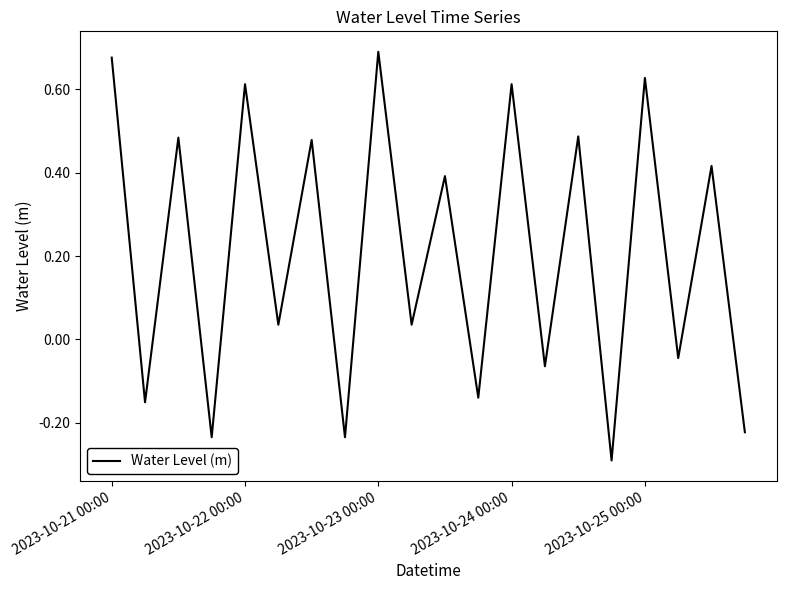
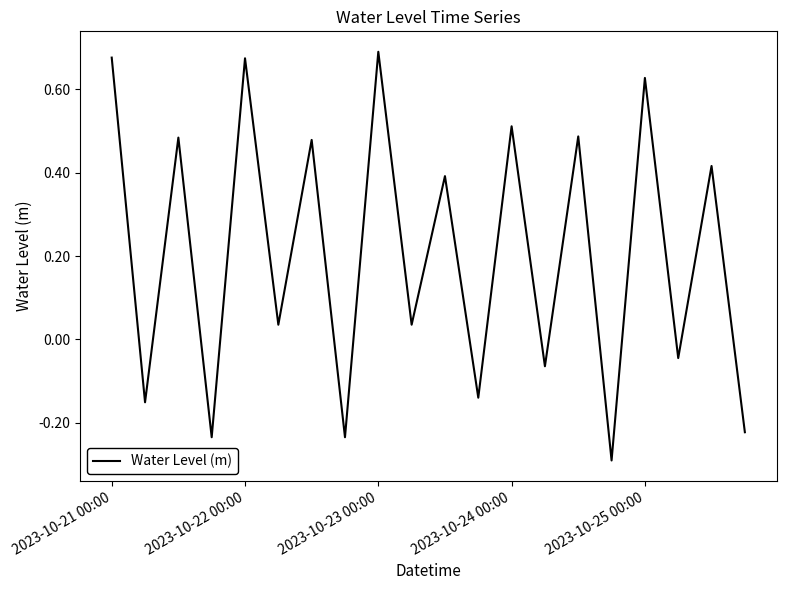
2023-10-22 00:00: 0.61 -> 0.67
2023-10-24 00:00: 0.61 -> 0.51
